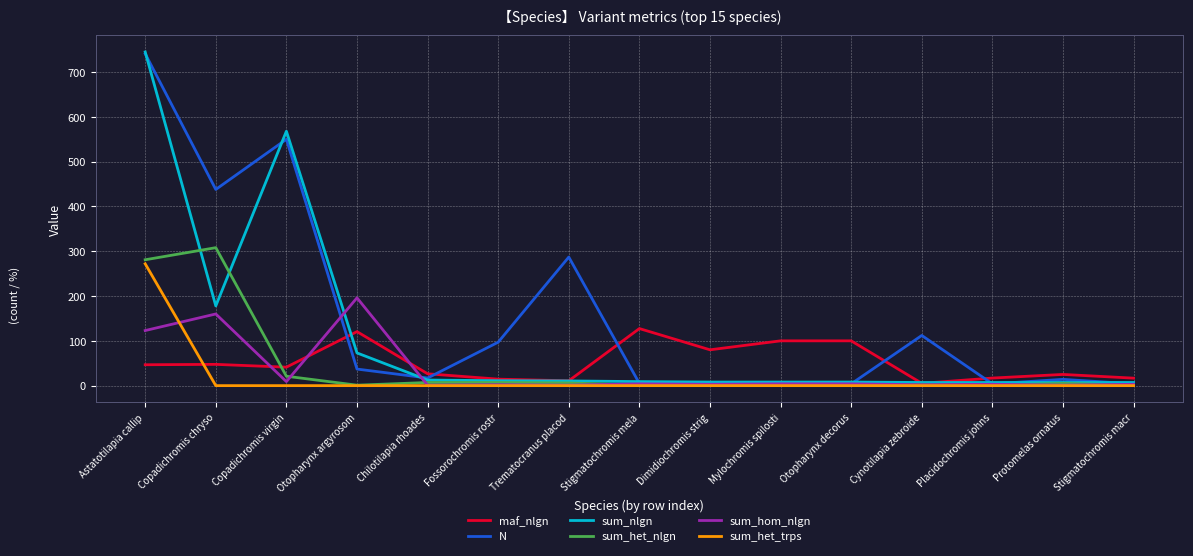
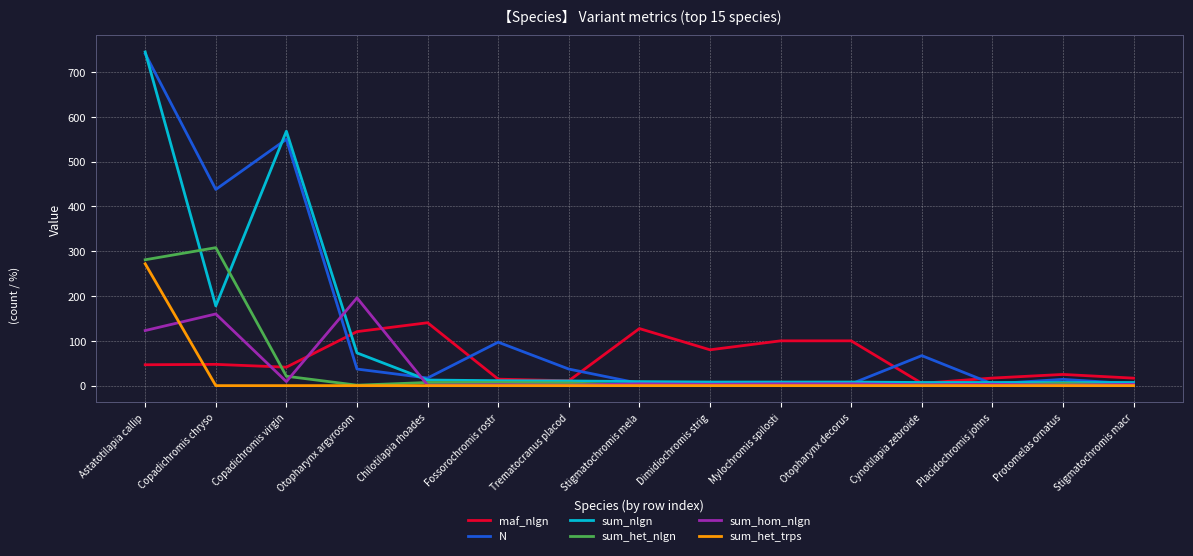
maf_nlgn, Chilotilapia rhoades: 30 -> 140
N, Trematocranus placod: 290 -> 40
N, Cynotilapia zebroide: 110 -> 70
